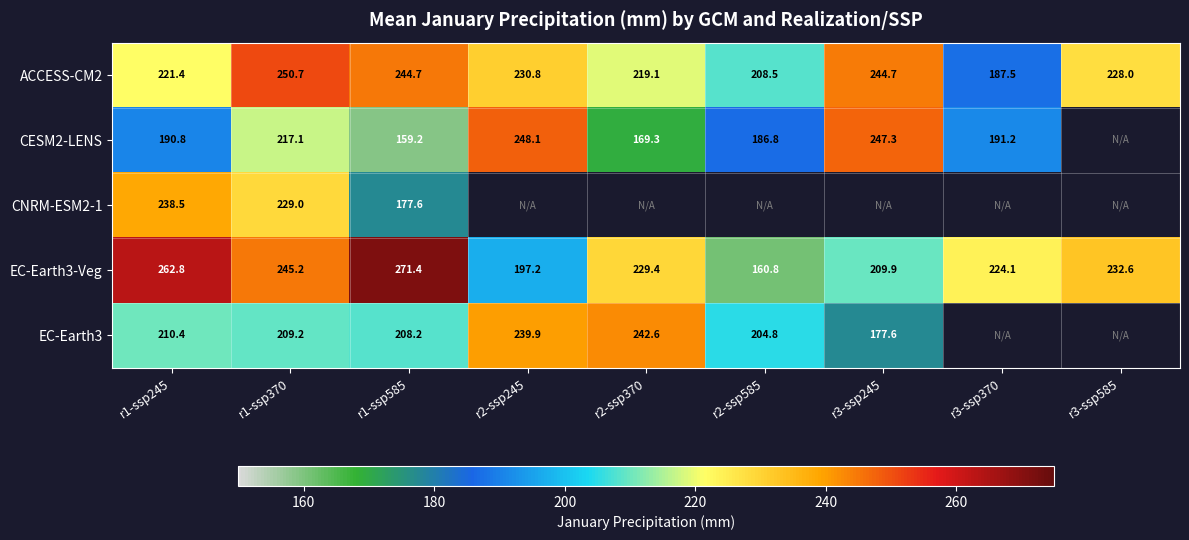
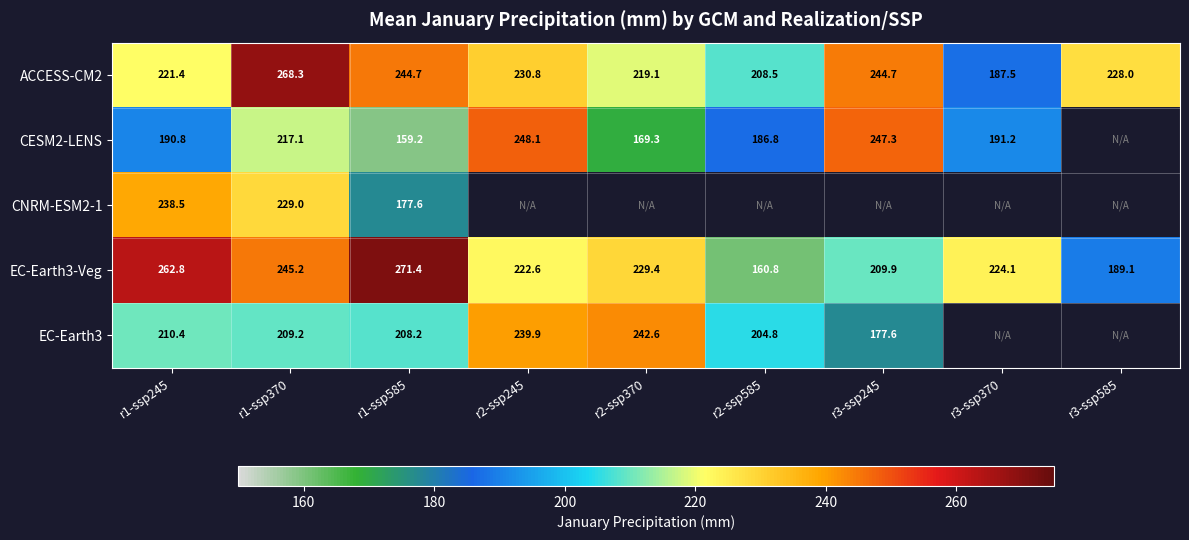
ACCESS-CM2, r1-ssp370: 250.7 -> 268.3
EC-Earth3-Veg, r2-ssp245: 197.2 -> 222.6
EC-Earth3-Veg, r3-ssp585: 232.6 -> 189.1
